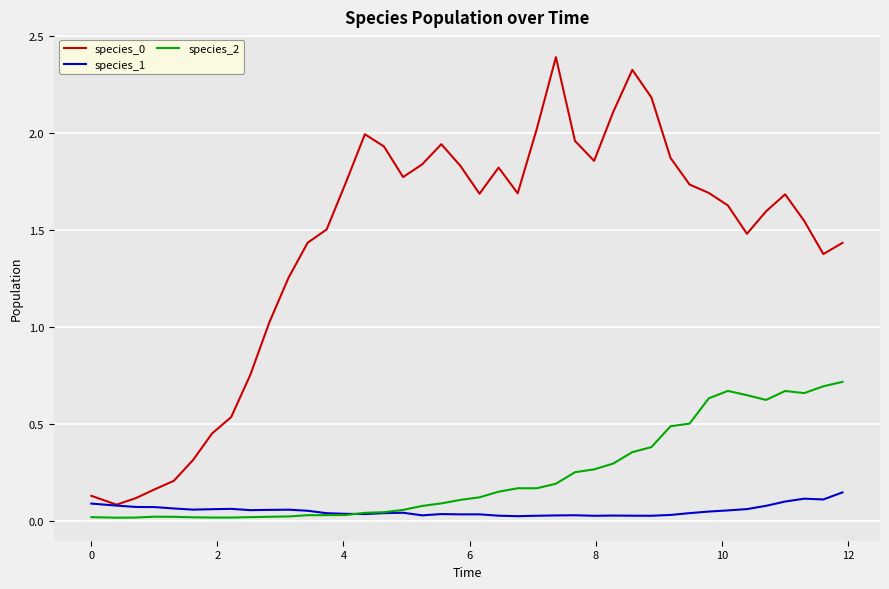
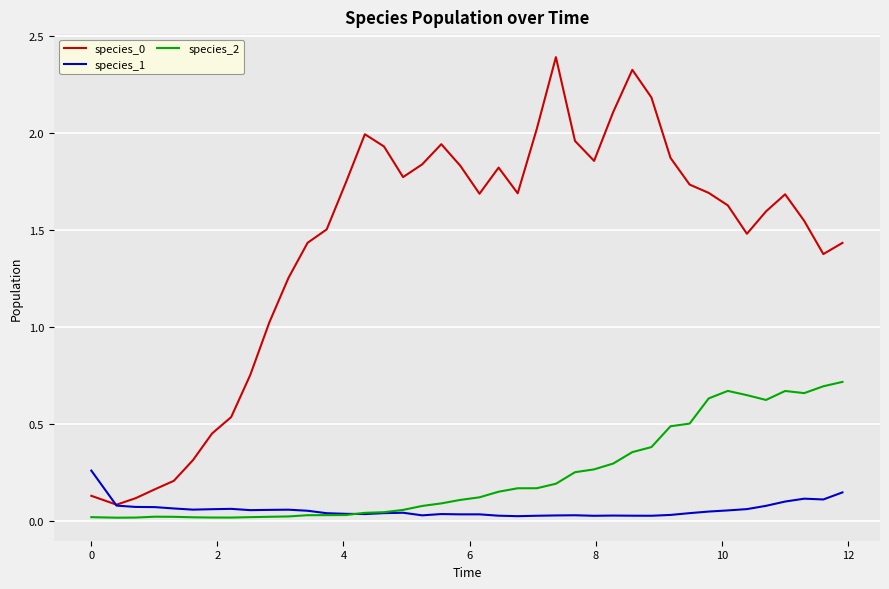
species_1, 0: 0.09 -> 0.26
